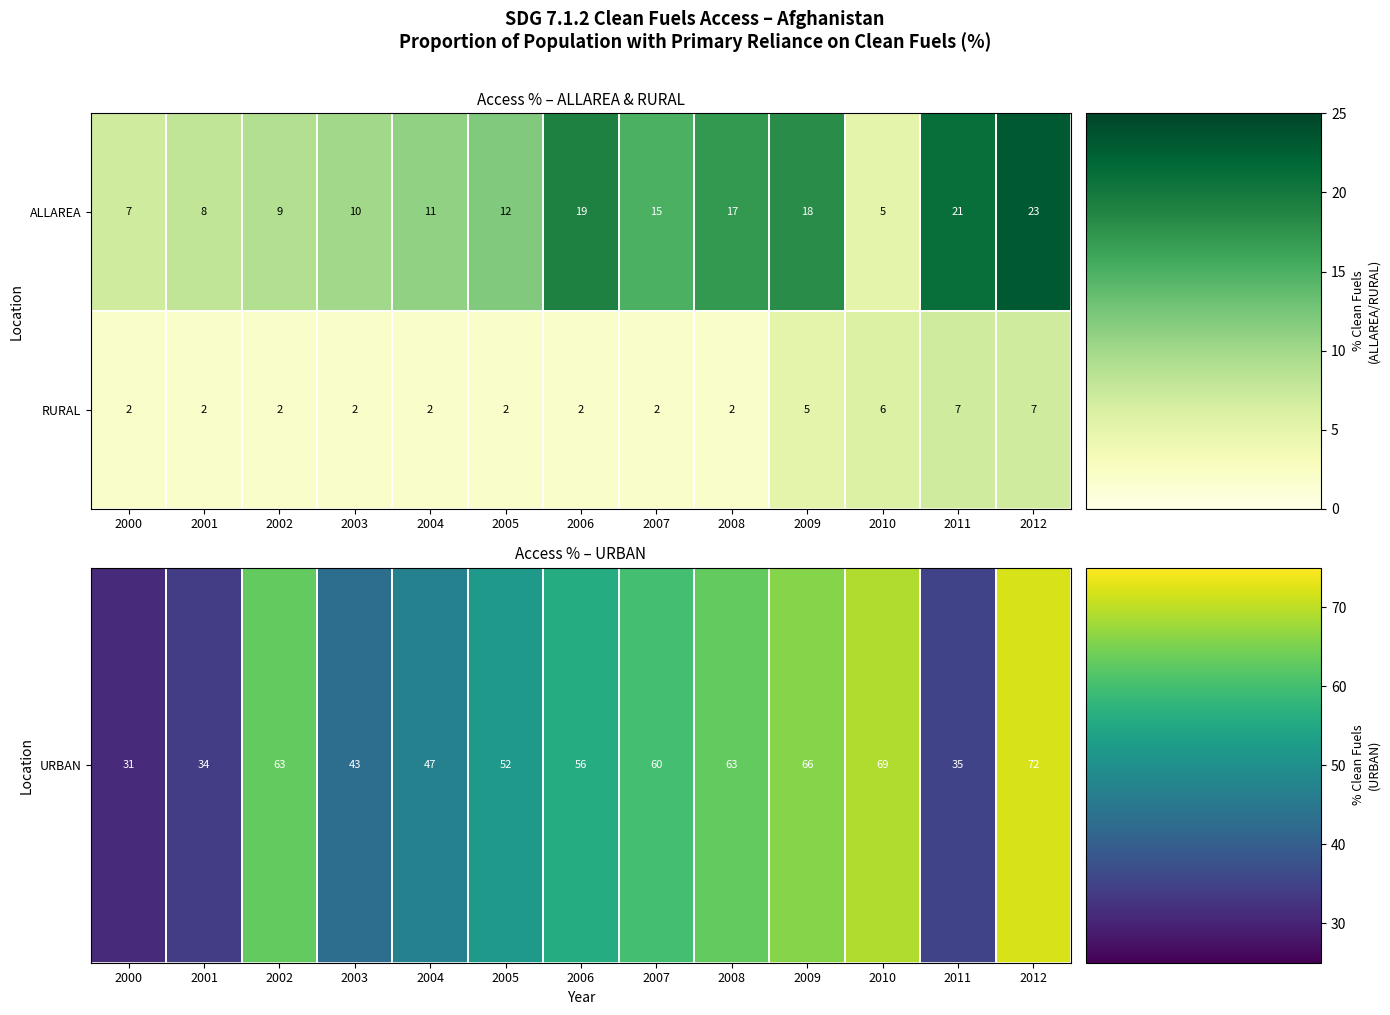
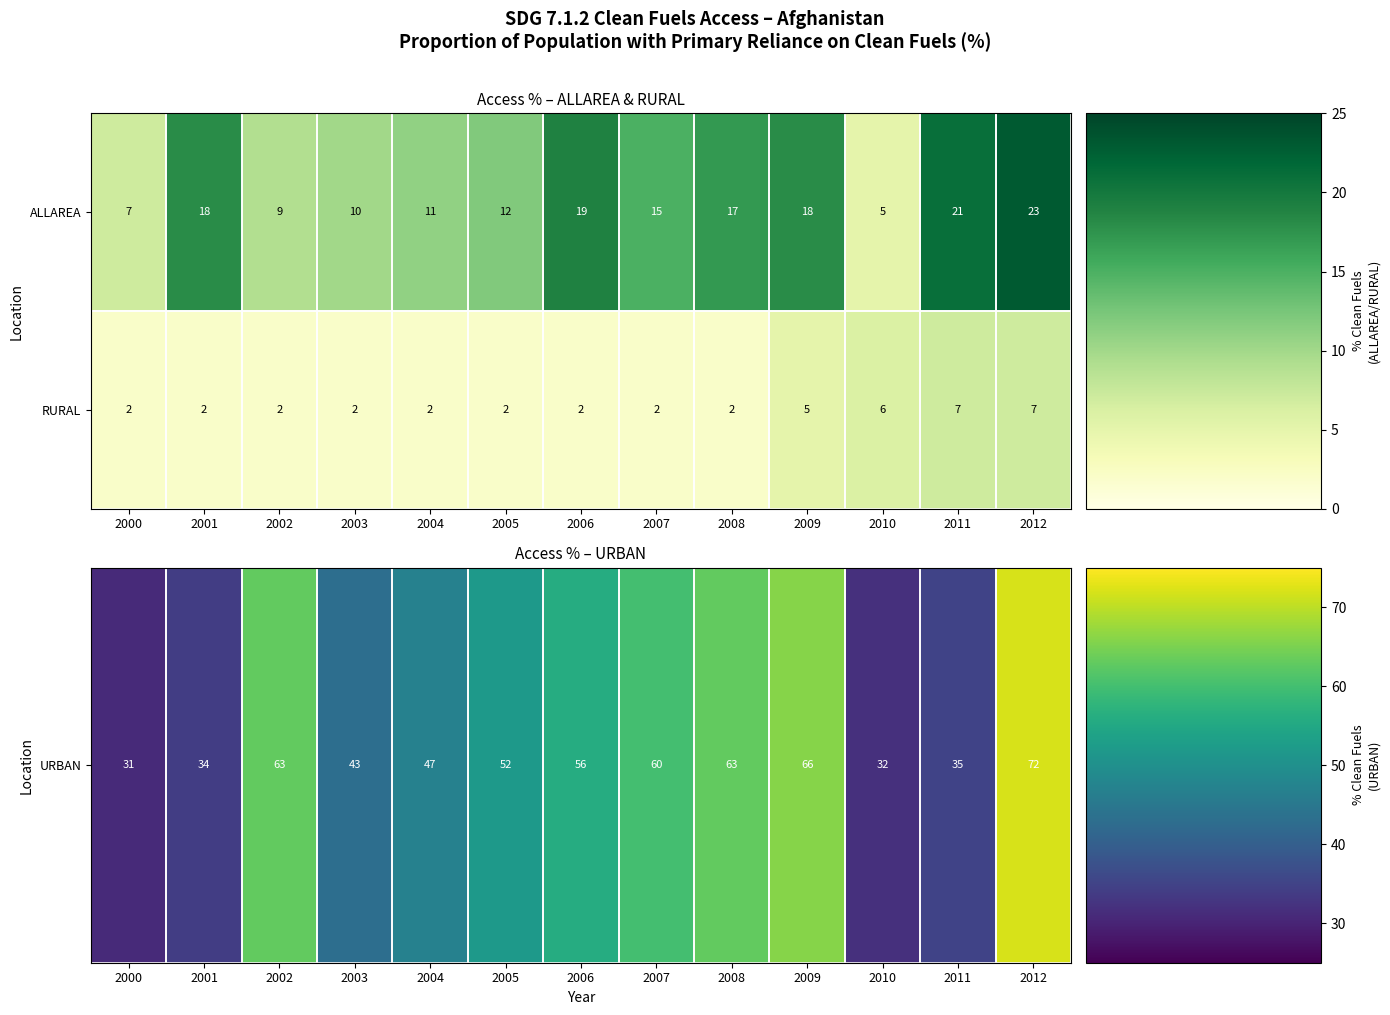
Access % – ALLAREA & RURAL, ALLAREA, 2001: 8 -> 18
Access % – URBAN, URBAN, 2010: 69 -> 32
